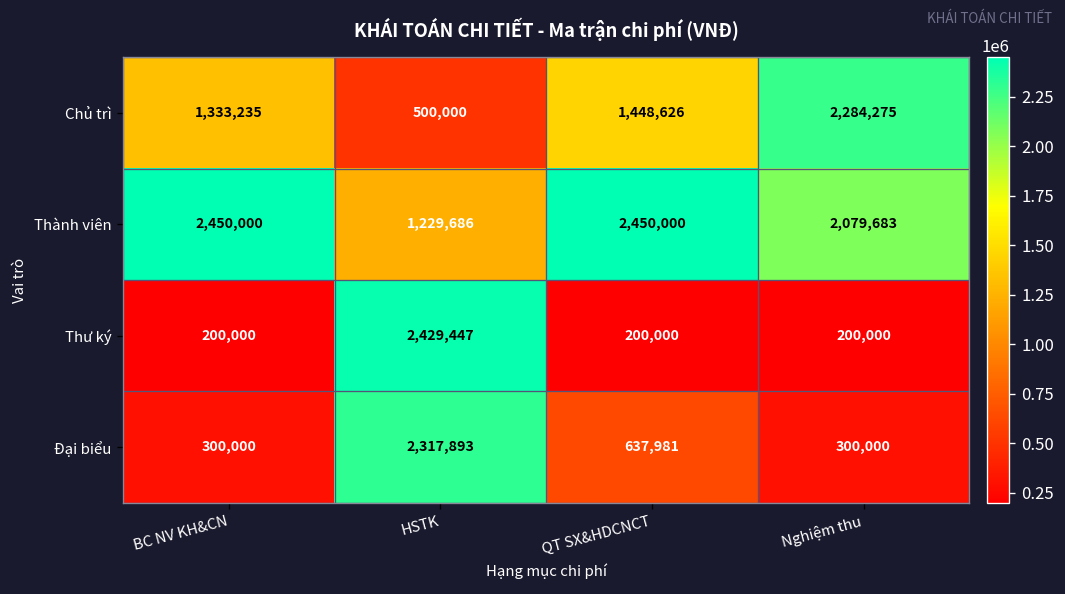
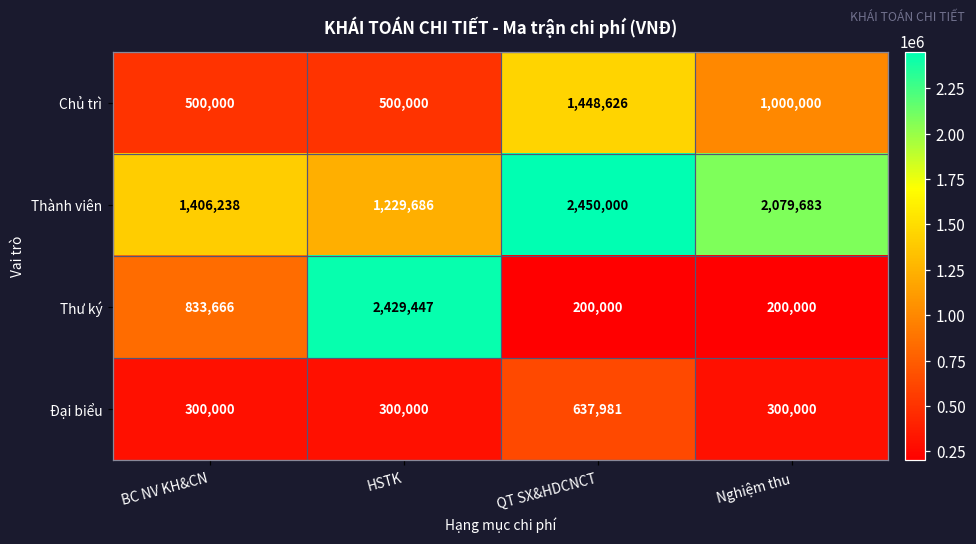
Chủ trì, BC NV KH&CN: 1,333,235 -> 500,000
Chủ trì, Nghiệm thu: 2,284,275 -> 1,000,000
Thành viên, BC NV KH&CN: 2,450,000 -> 1,406,238
Thư ký, BC NV KH&CN: 200,000 -> 833,666
Đại biểu, HSTK: 2,317,893 -> 300,000
